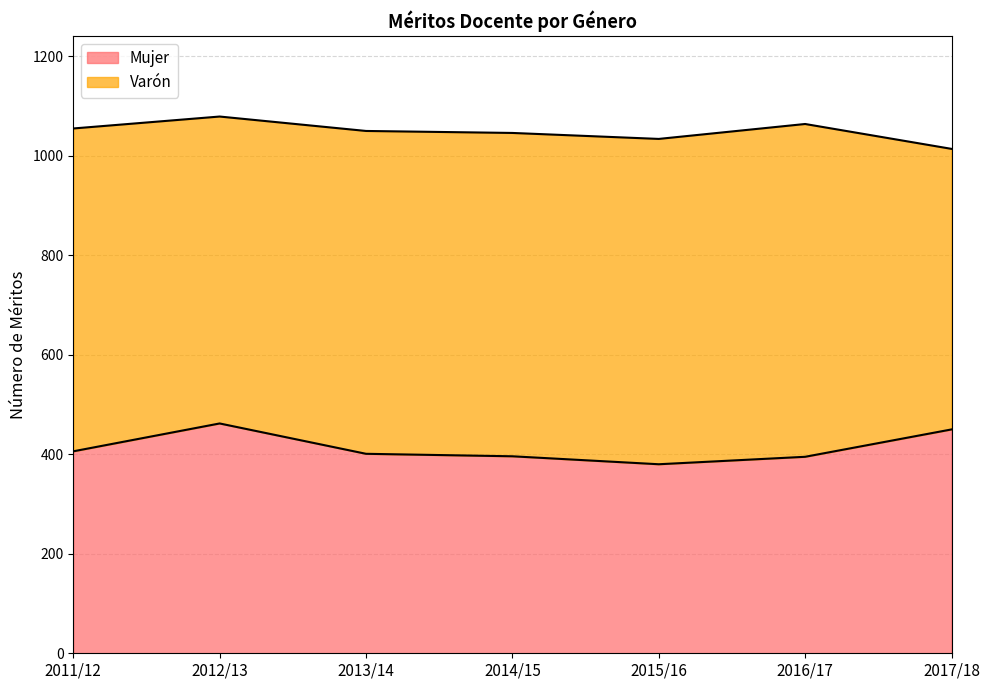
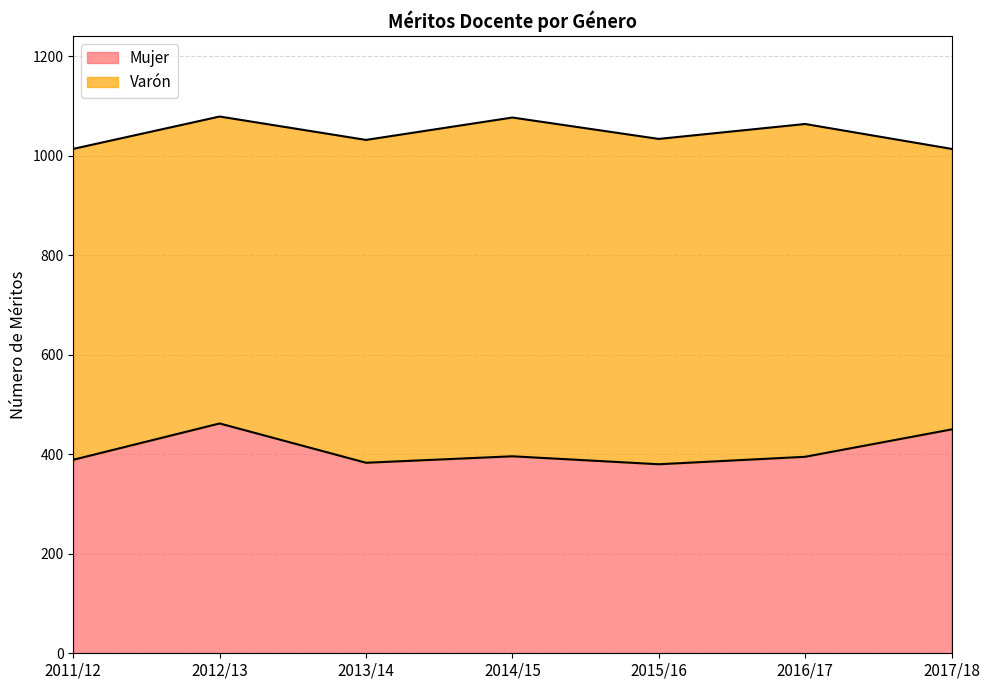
Mujer, 2011/12: 410 -> 390
Varón, 2011/12: 650 -> 630
Mujer, 2013/14: 400 -> 380
Varón, 2014/15: 650 -> 680
